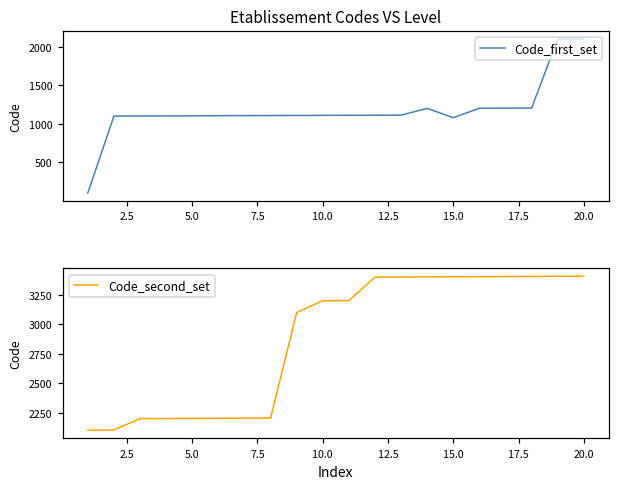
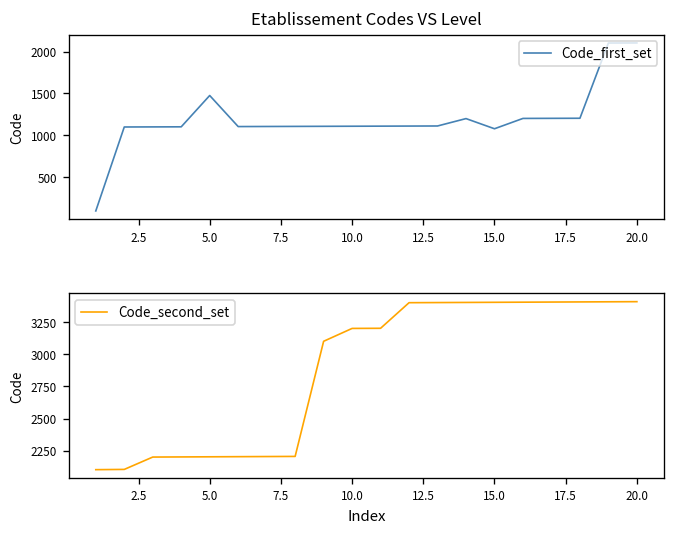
Etablissement Codes VS Level, 5.0: 1100 -> 1500
